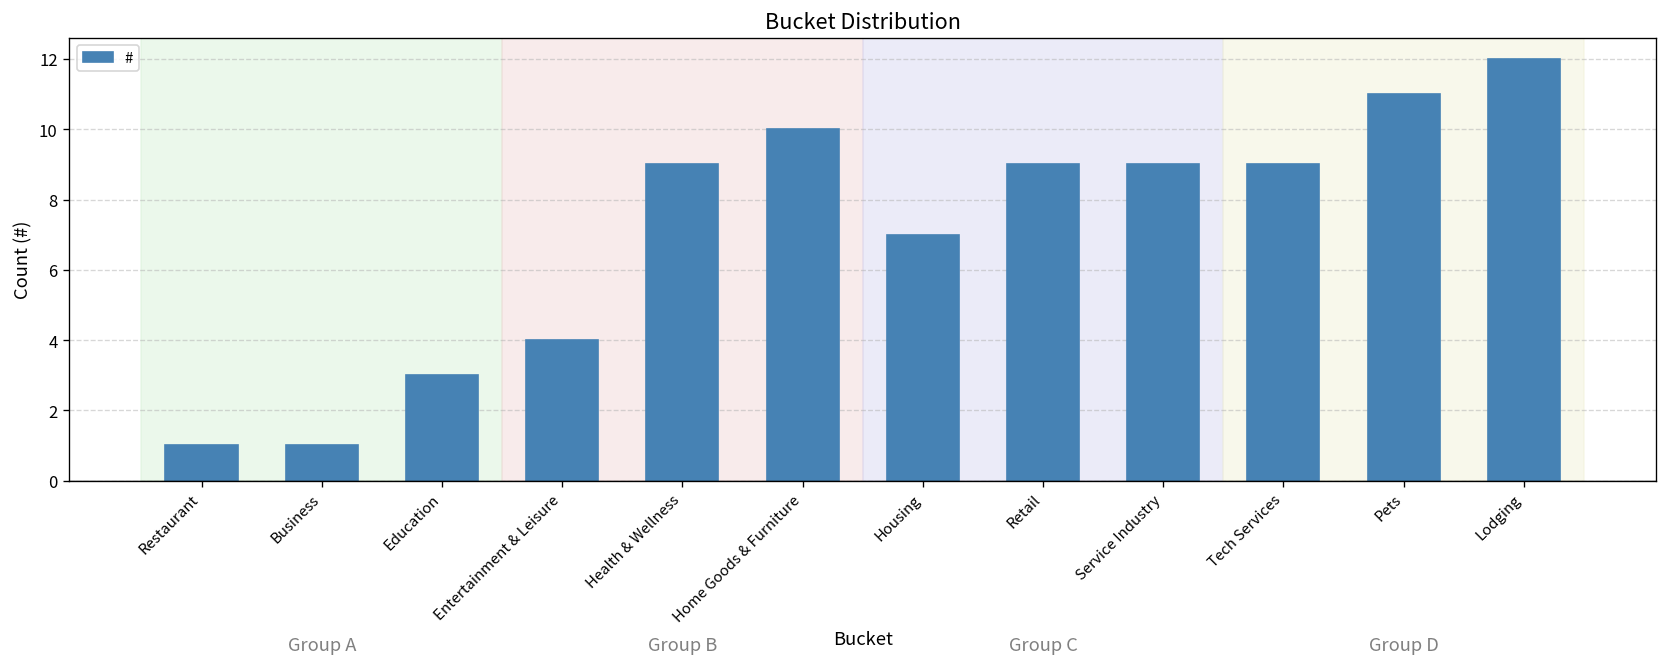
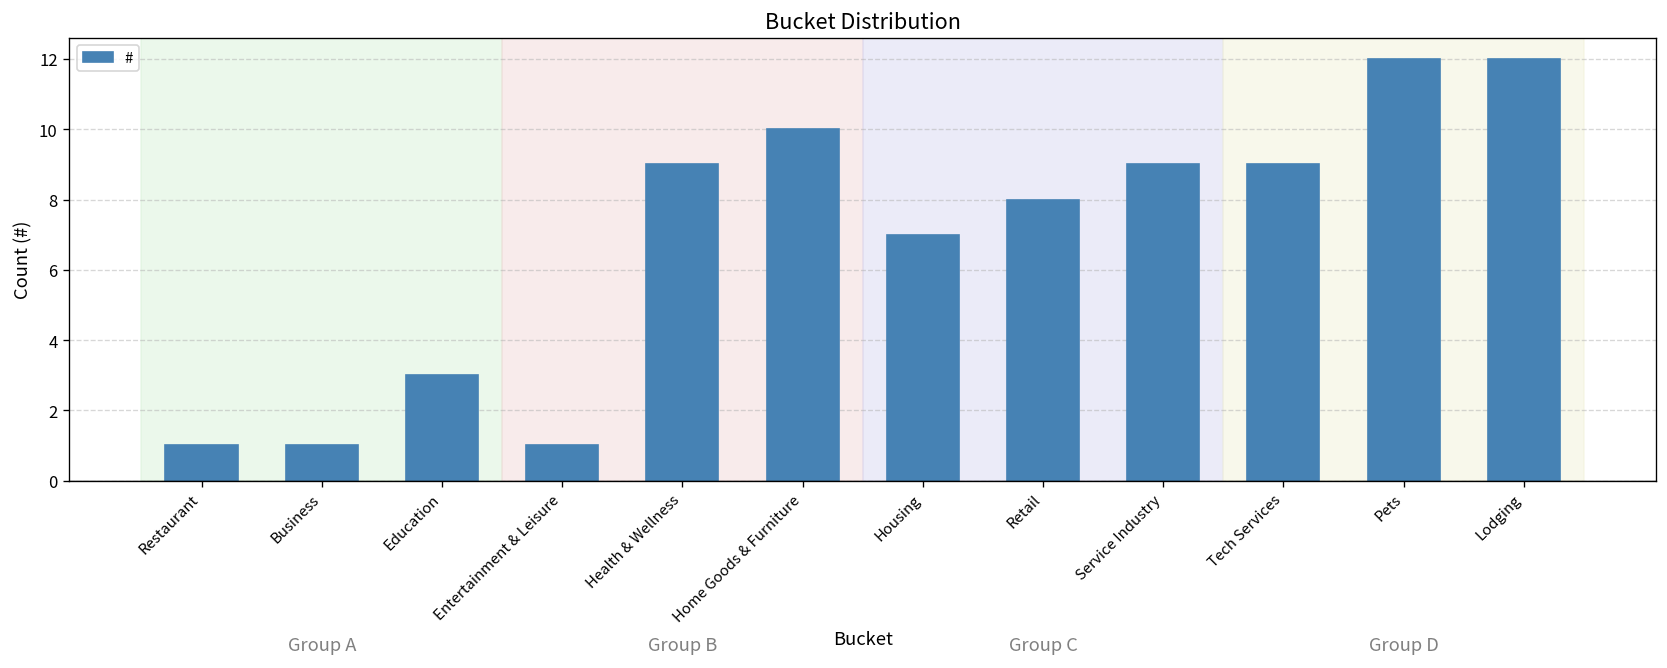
Entertainment & Leisure: 4 -> 1
Retail: 9 -> 8
Pets: 11 -> 12
